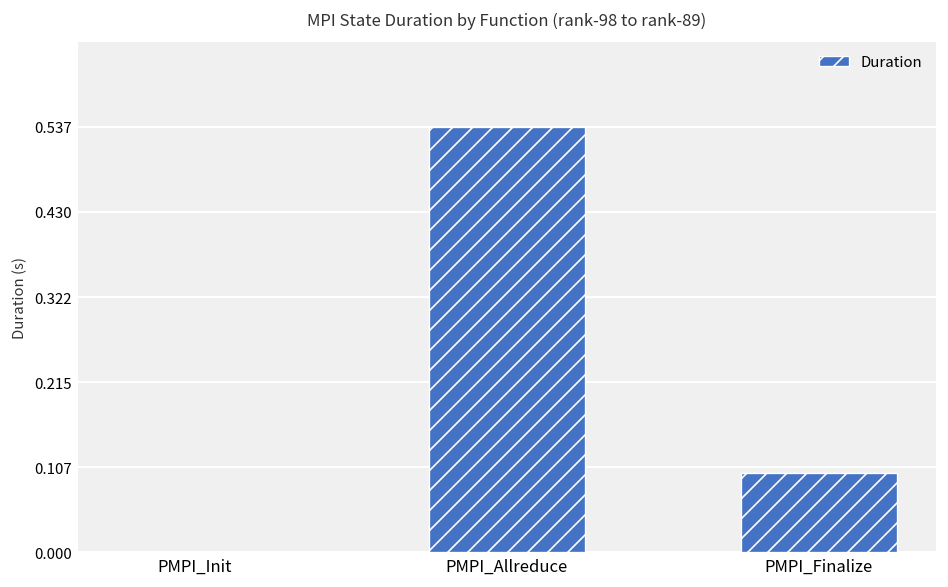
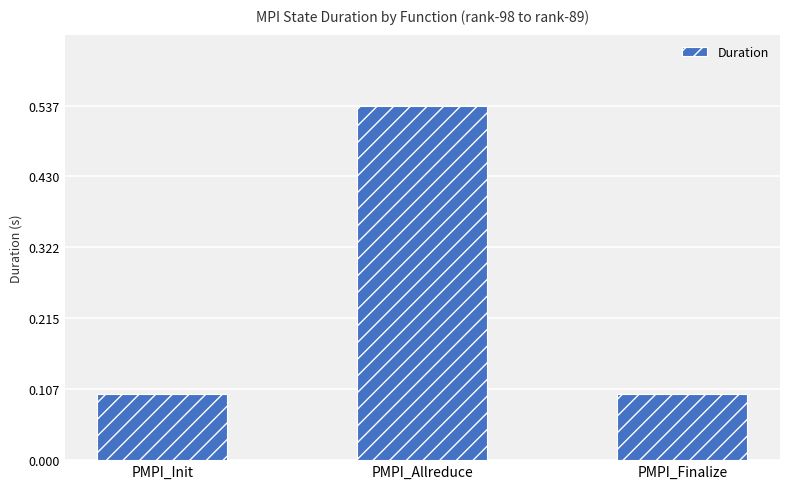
PMPI_Init: 0.0 -> 0.1
